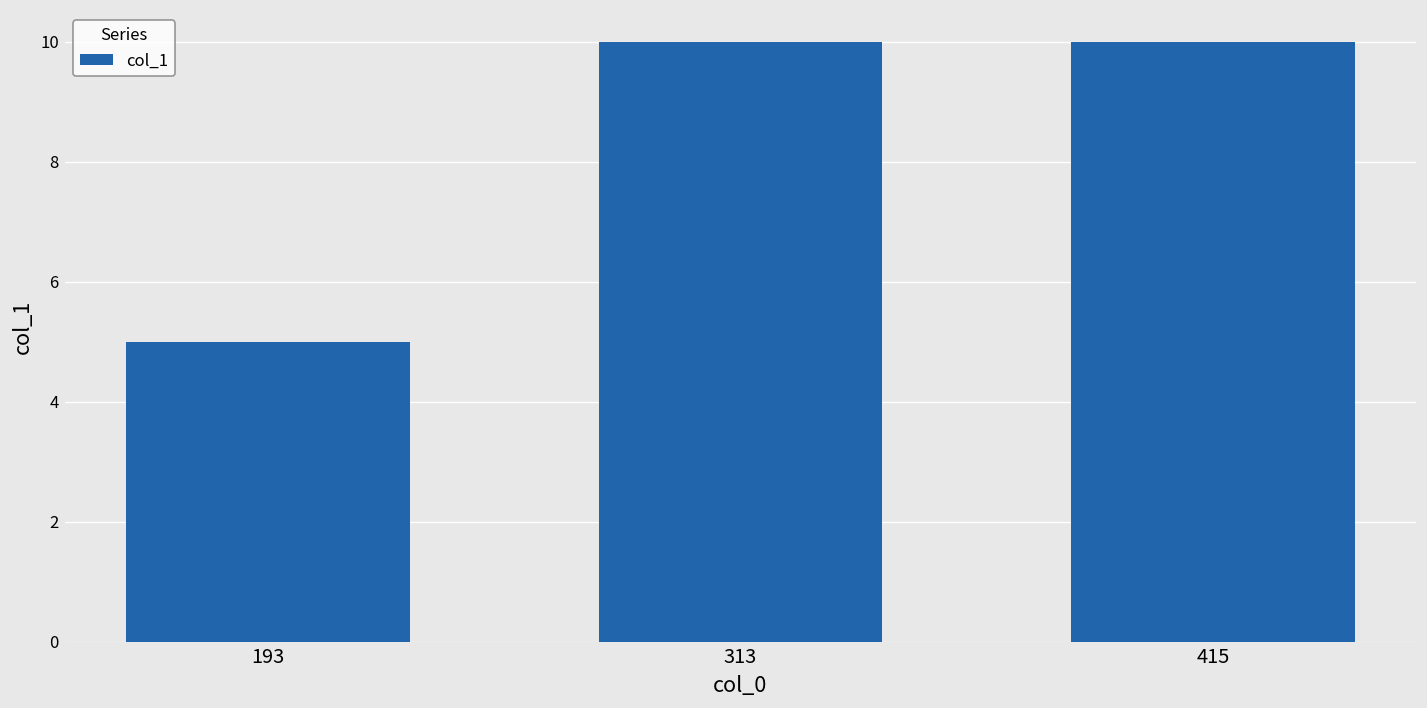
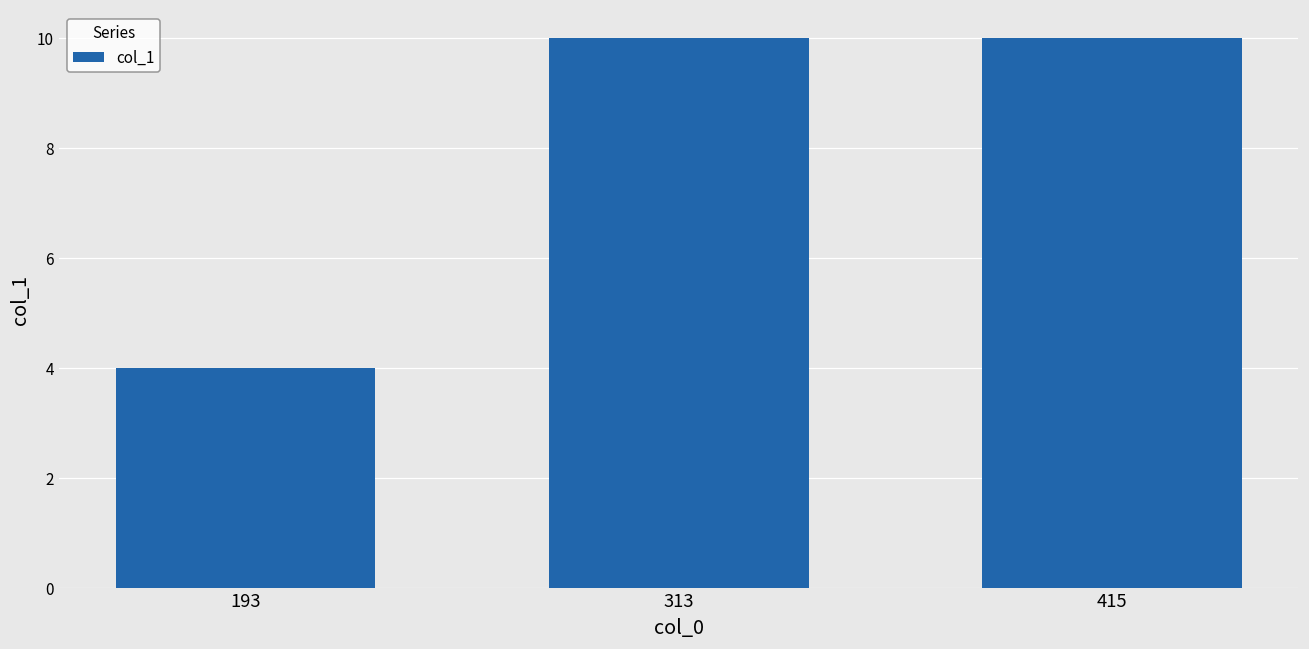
193: 5 -> 4
